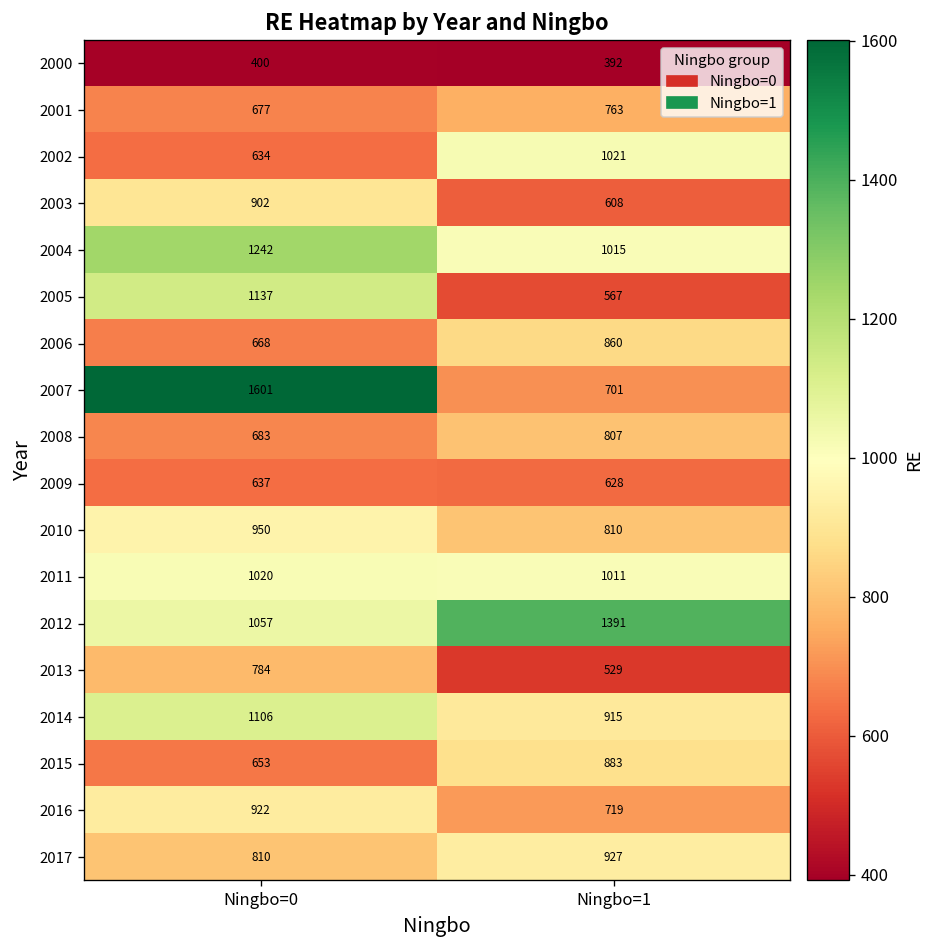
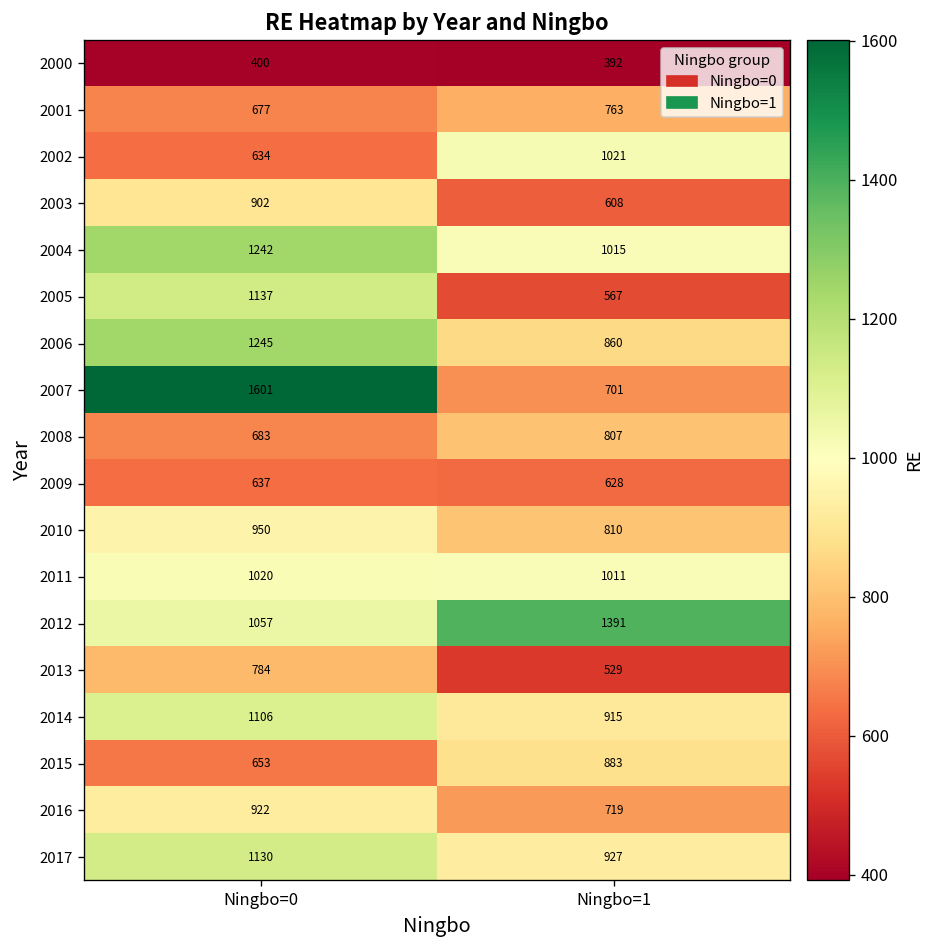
2006, Ningbo=0: 668 -> 1245
2017, Ningbo=0: 810 -> 1130
